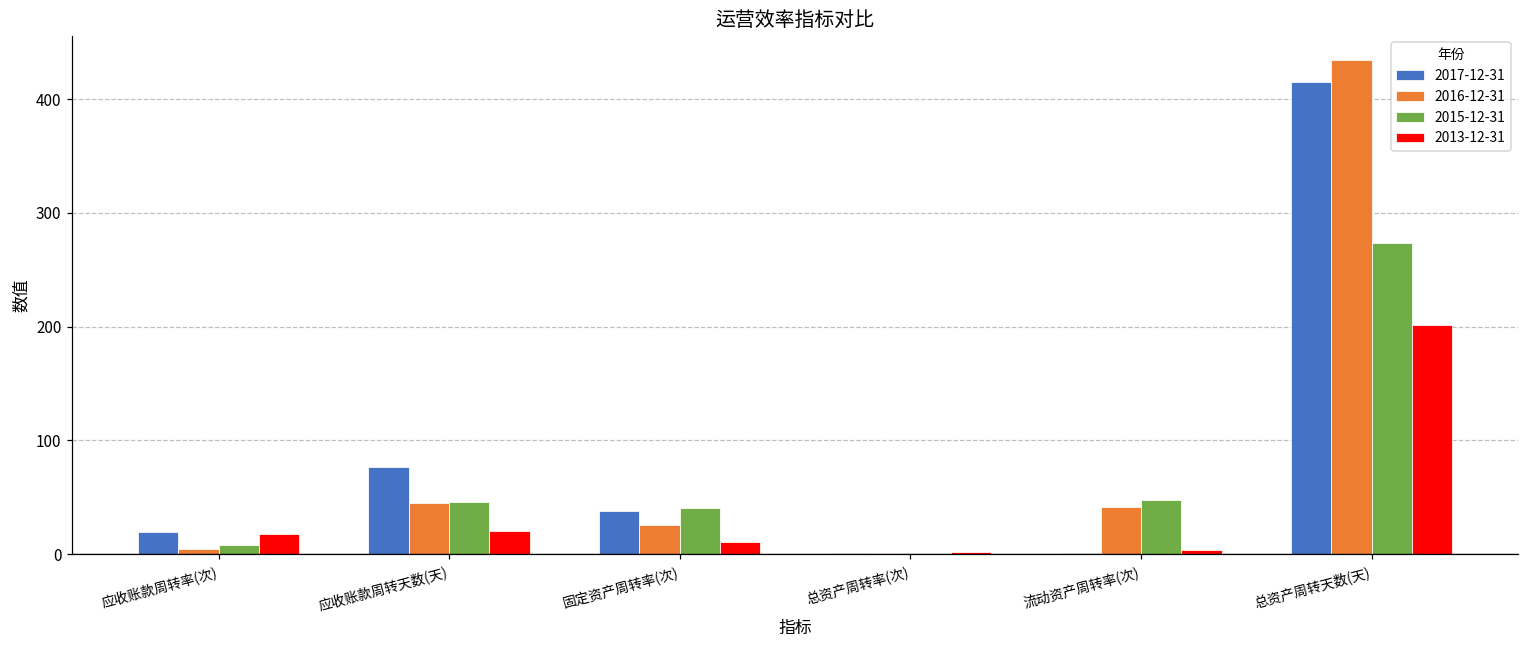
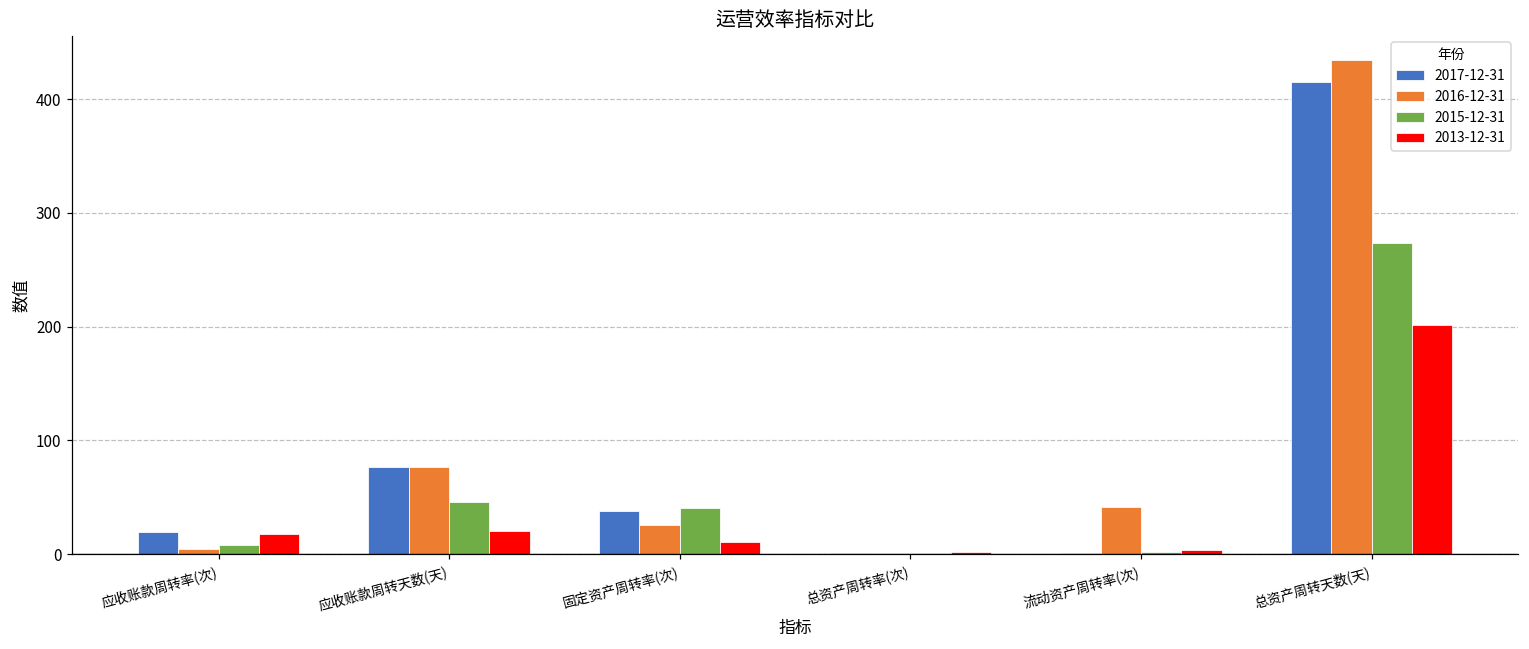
2016-12-31, 应收账款周转天数(天): 45 -> 77
2015-12-31, 流动资产周转率(次): 47 -> 2
